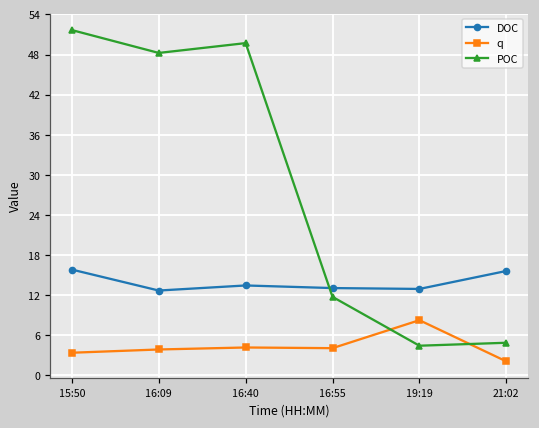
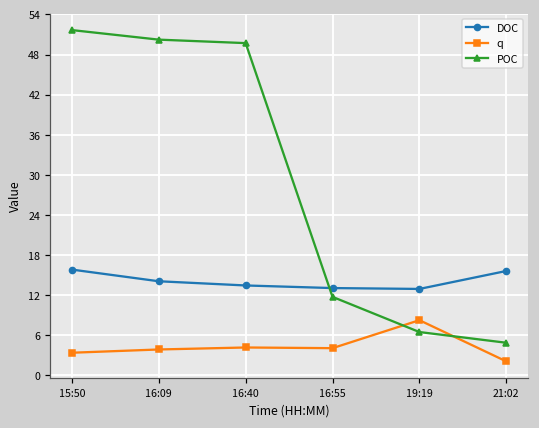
DOC, 16:09: 13 -> 14
POC, 16:09: 48 -> 50
POC, 19:19: 4 -> 6
